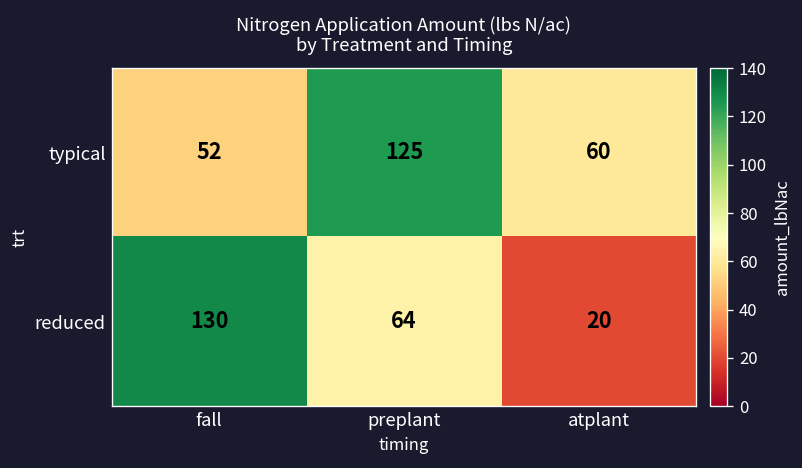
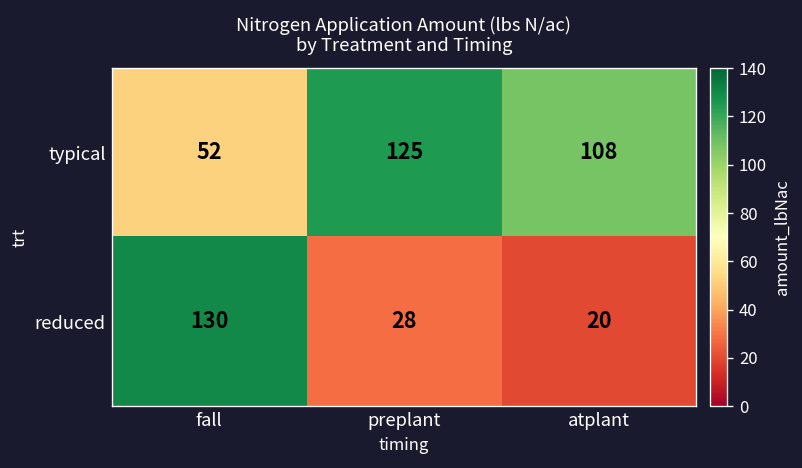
typical, atplant: 60 -> 108
reduced, preplant: 64 -> 28
